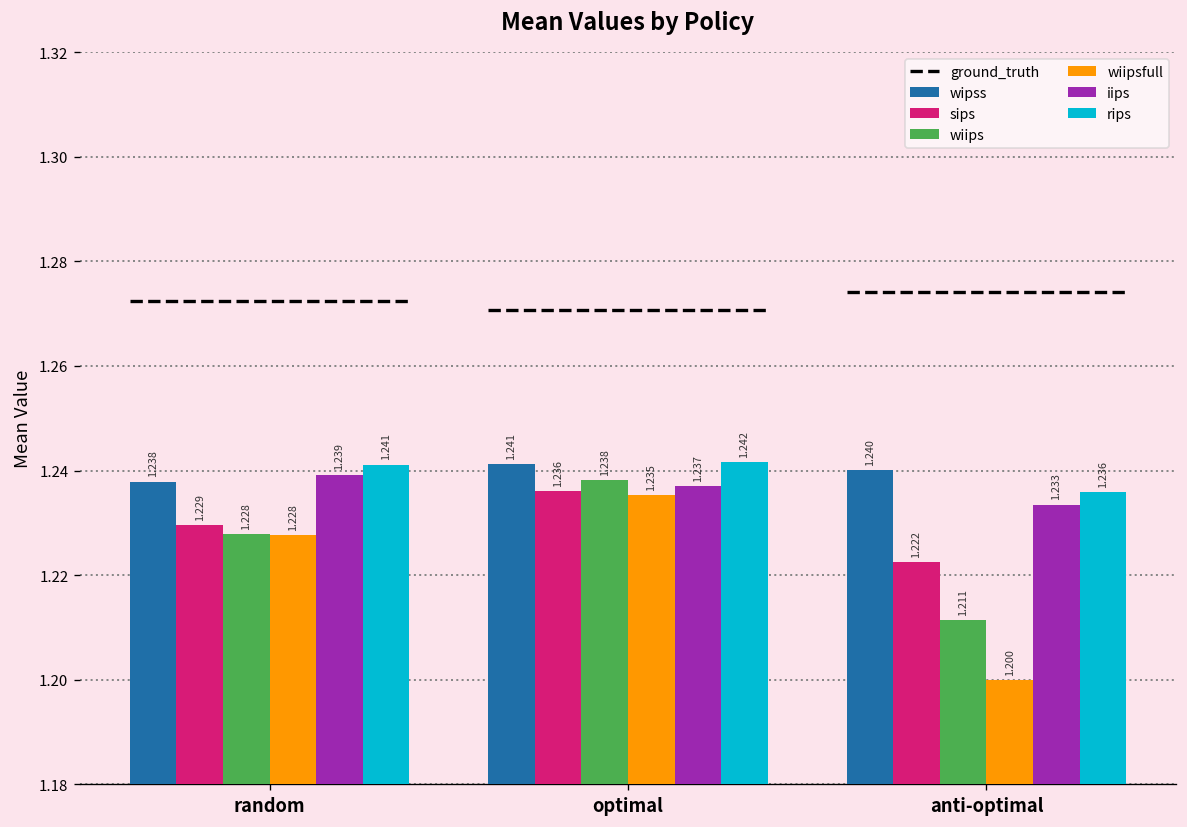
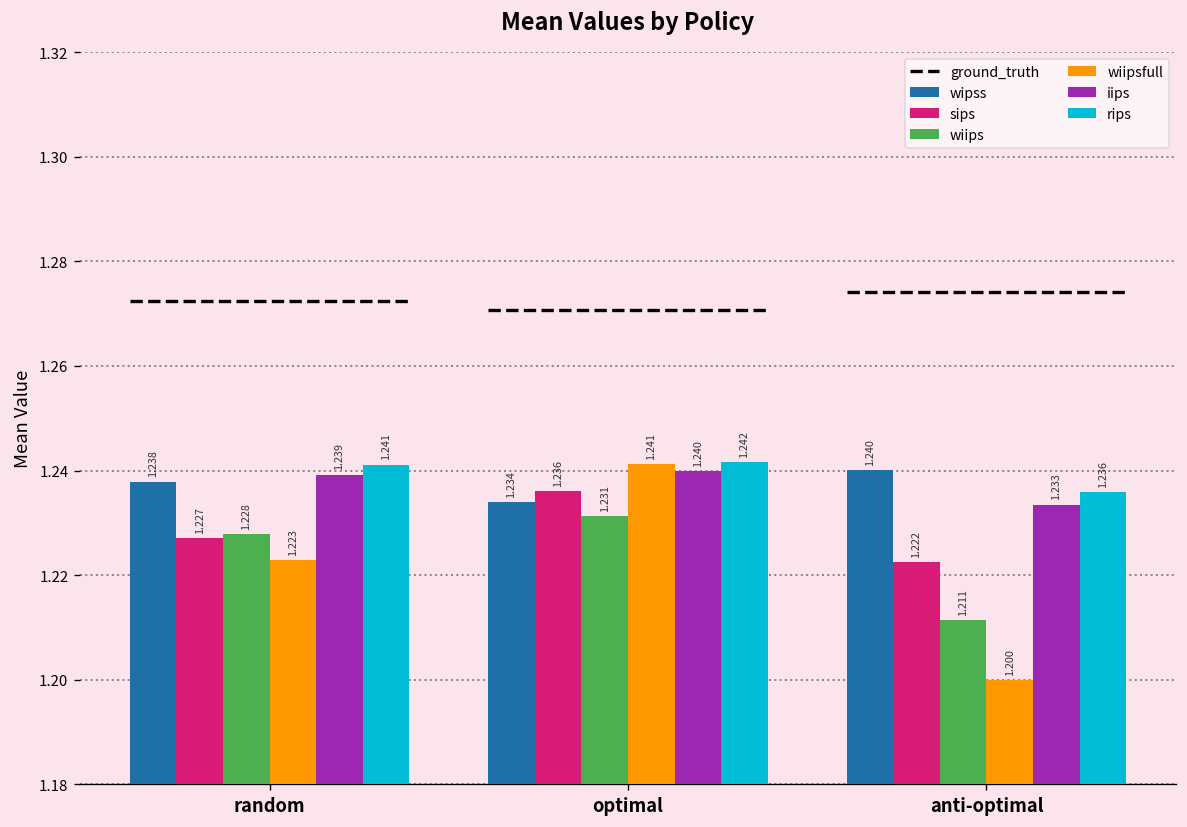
sips, random: 1.229 -> 1.227
wiipsfull, random: 1.228 -> 1.223
wipss, optimal: 1.241 -> 1.234
wiips, optimal: 1.238 -> 1.231
wiipsfull, optimal: 1.235 -> 1.241
iips, optimal: 1.237 -> 1.240
